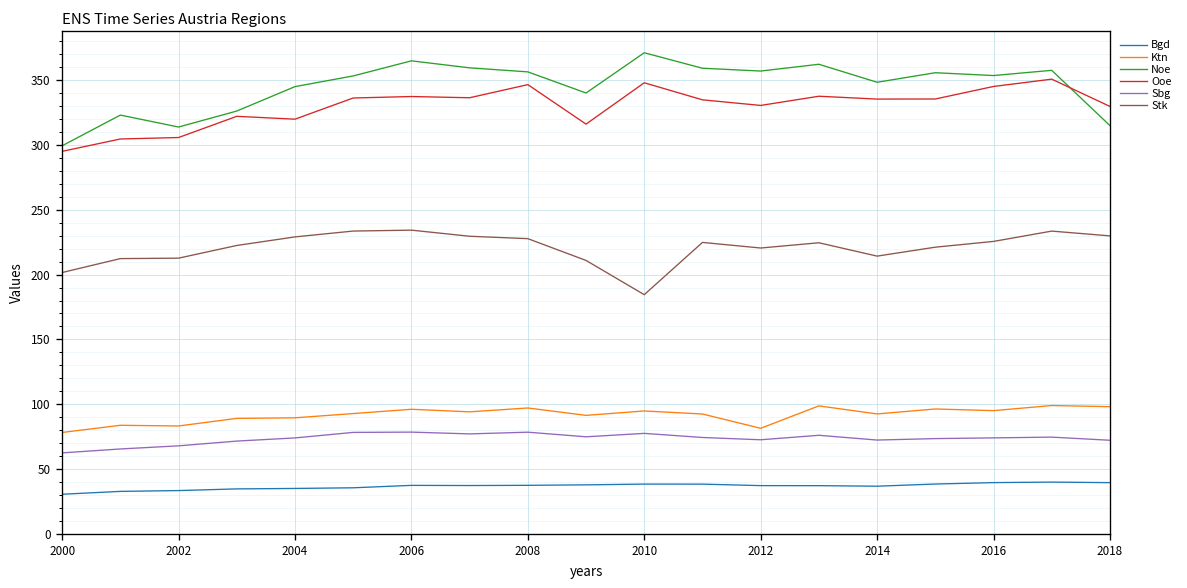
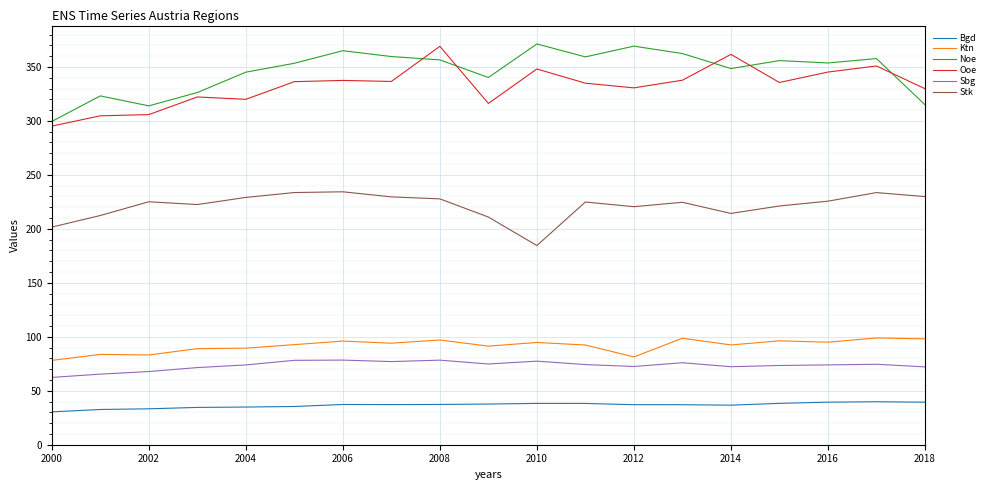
Stk, 2002: 213 -> 225
Ooe, 2008: 347 -> 369
Noe, 2012: 357 -> 369
Ooe, 2014: 336 -> 362
